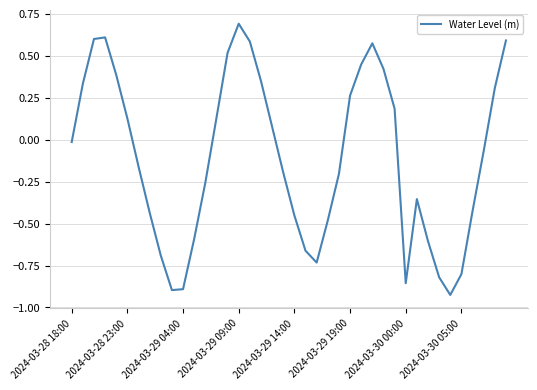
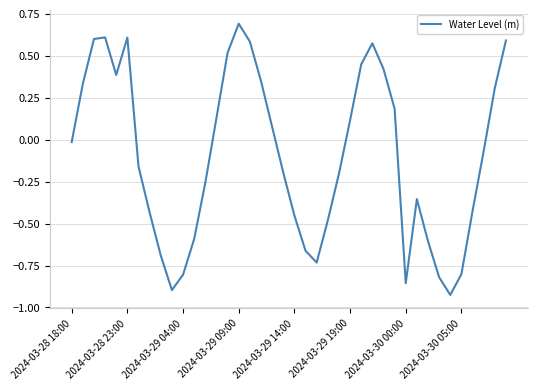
2024-03-28 23:00: 0.13 -> 0.61
2024-03-29 04:00: -0.89 -> -0.80
2024-03-29 19:00: 0.26 -> 0.12
